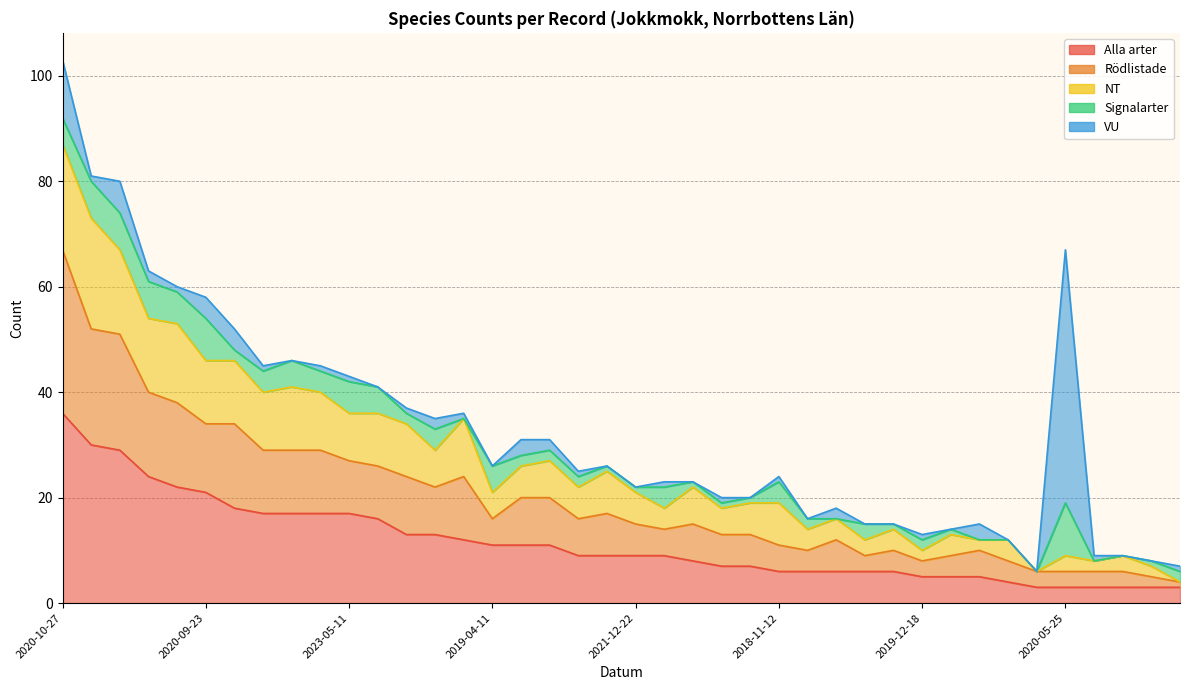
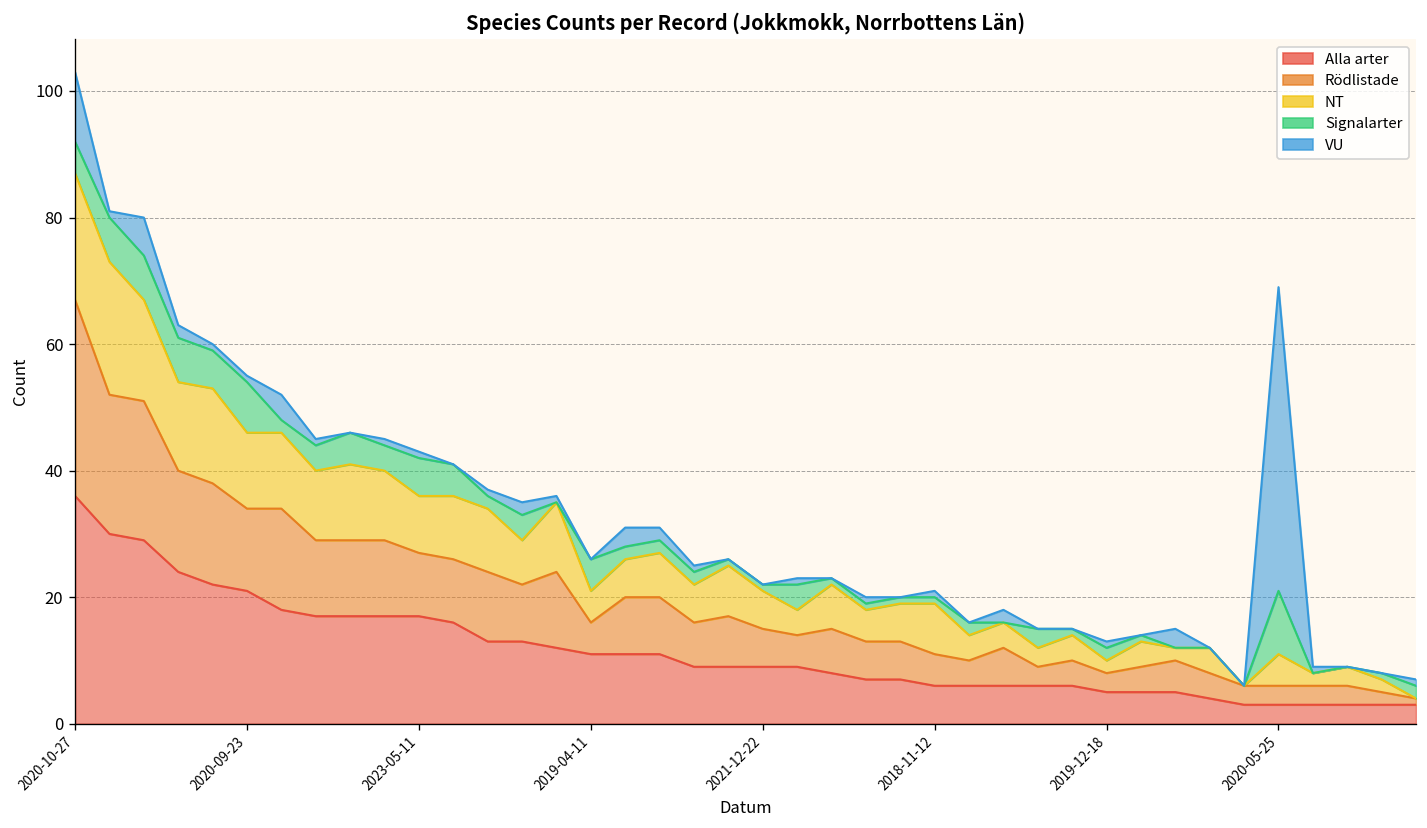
VU, 2020-09-23: 4 -> 1
Signalarter, 2018-11-12: 4 -> 1
NT, 2020-05-25: 3 -> 5
